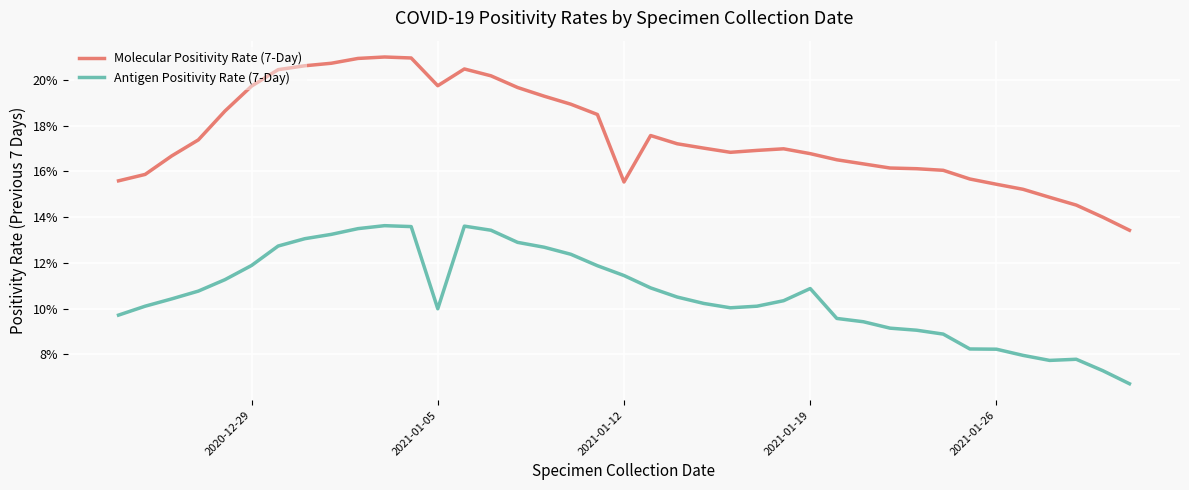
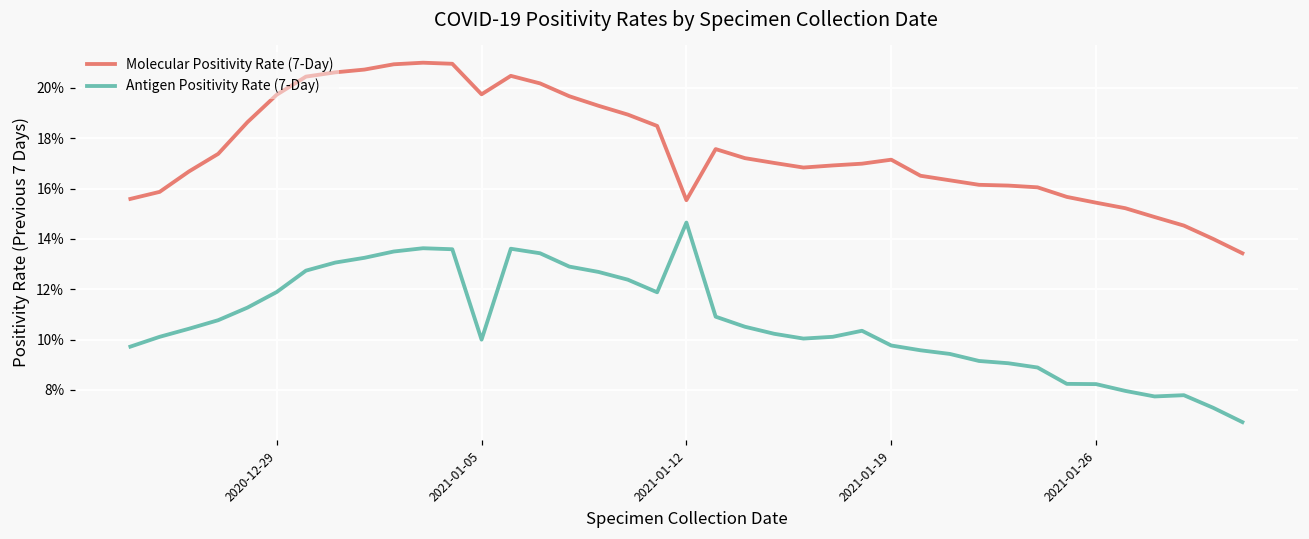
Antigen Positivity Rate (7-Day), 2021-01-12: 11.5% -> 14.6%
Molecular Positivity Rate (7-Day), 2021-01-19: 16.8% -> 17.1%
Antigen Positivity Rate (7-Day), 2021-01-19: 10.9% -> 9.8%
